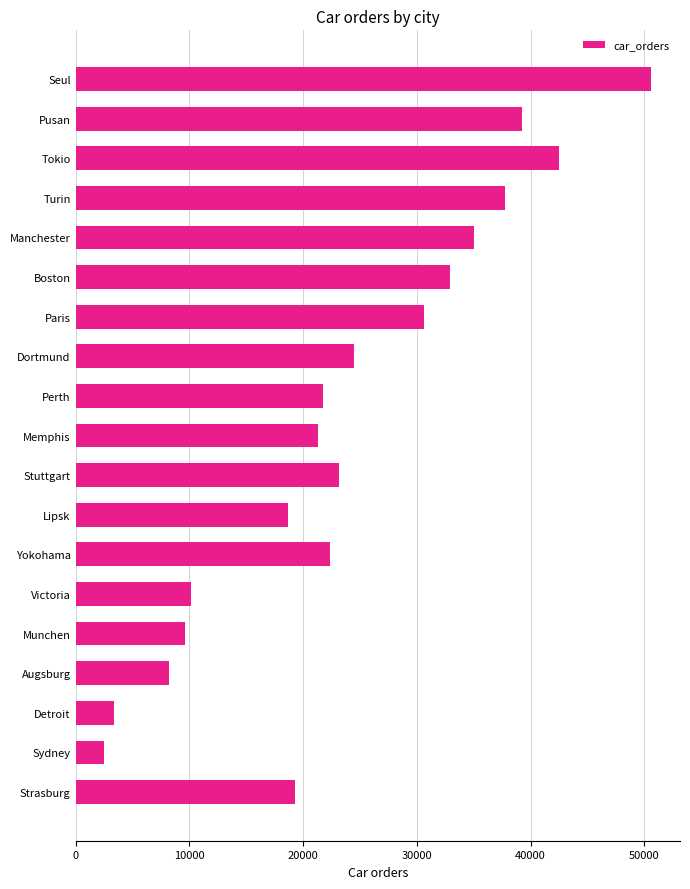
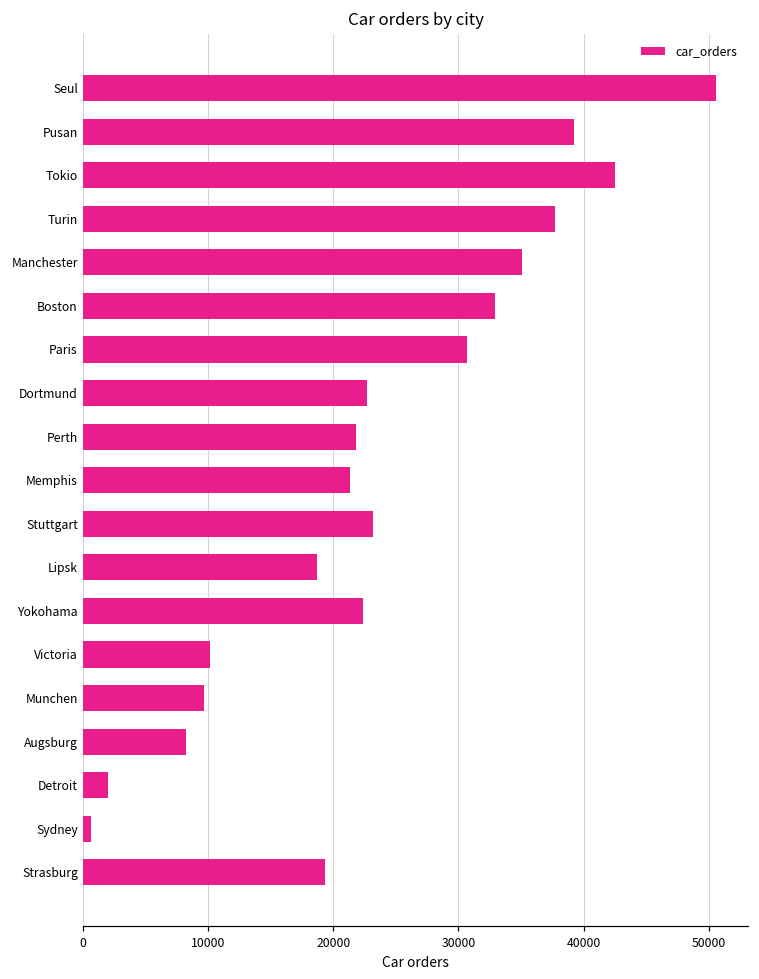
Dortmund: 24500 -> 22700
Detroit: 3400 -> 2000
Sydney: 2500 -> 700
